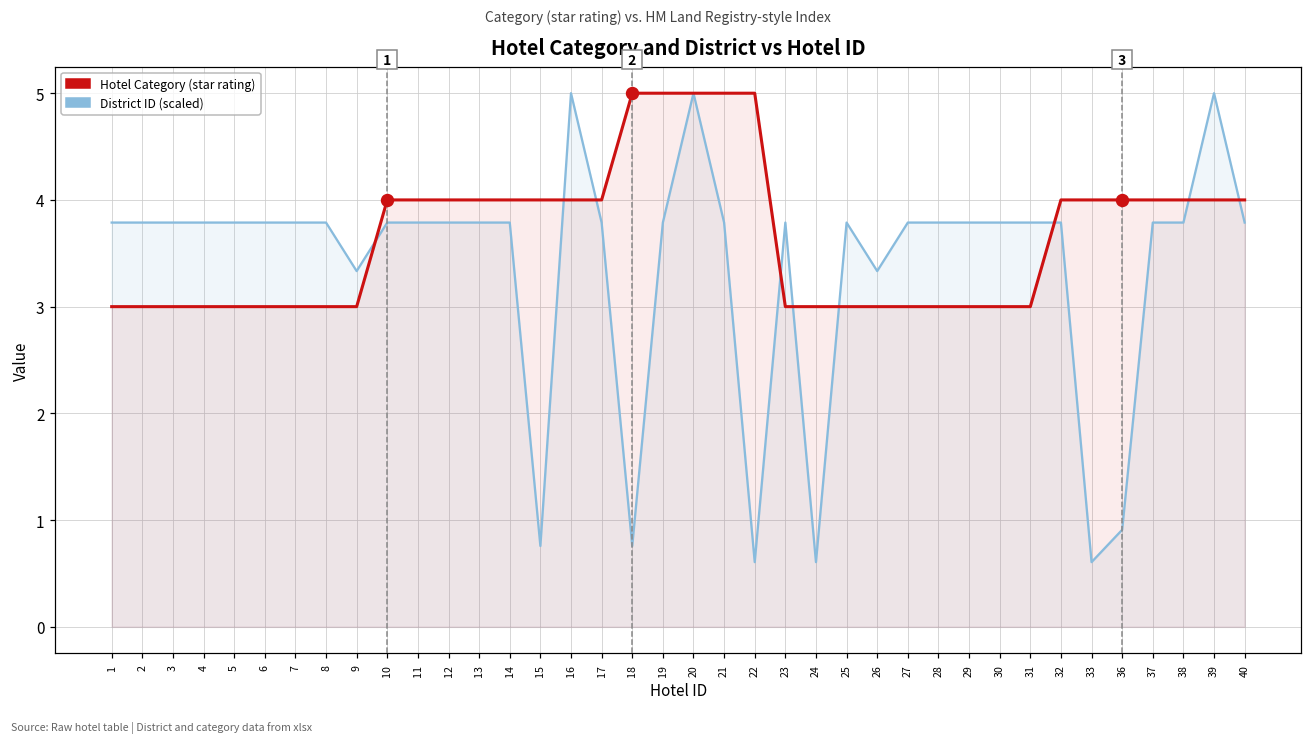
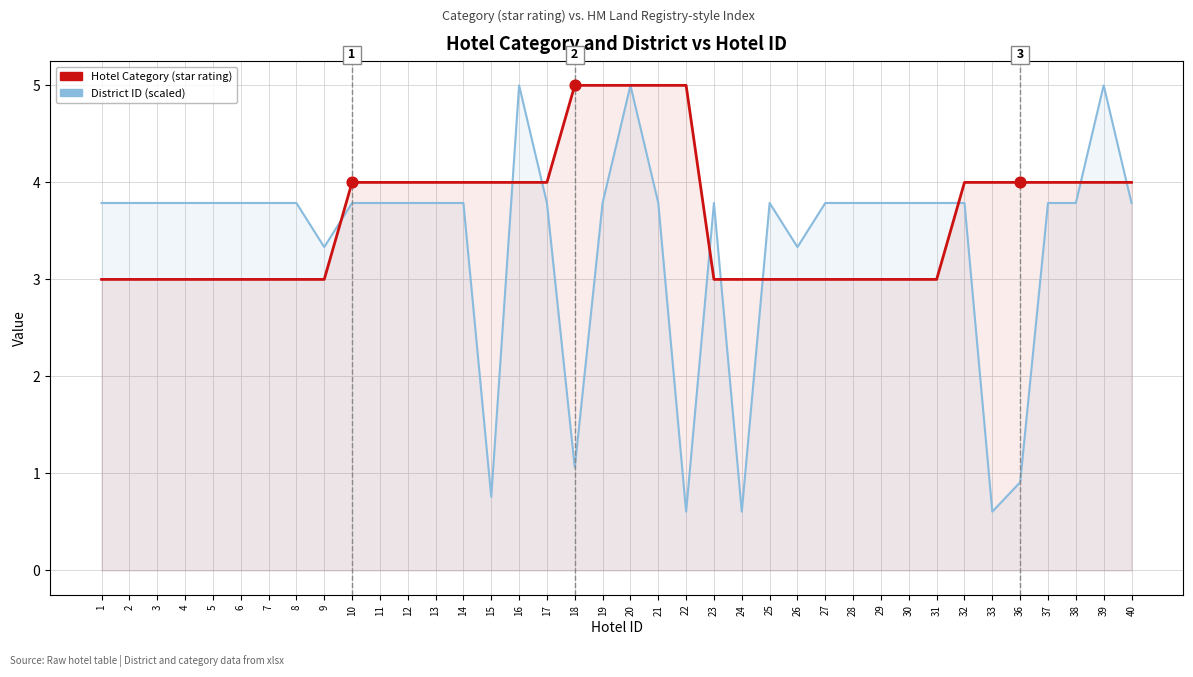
District ID (scaled), 18: 0.8 -> 1.1
